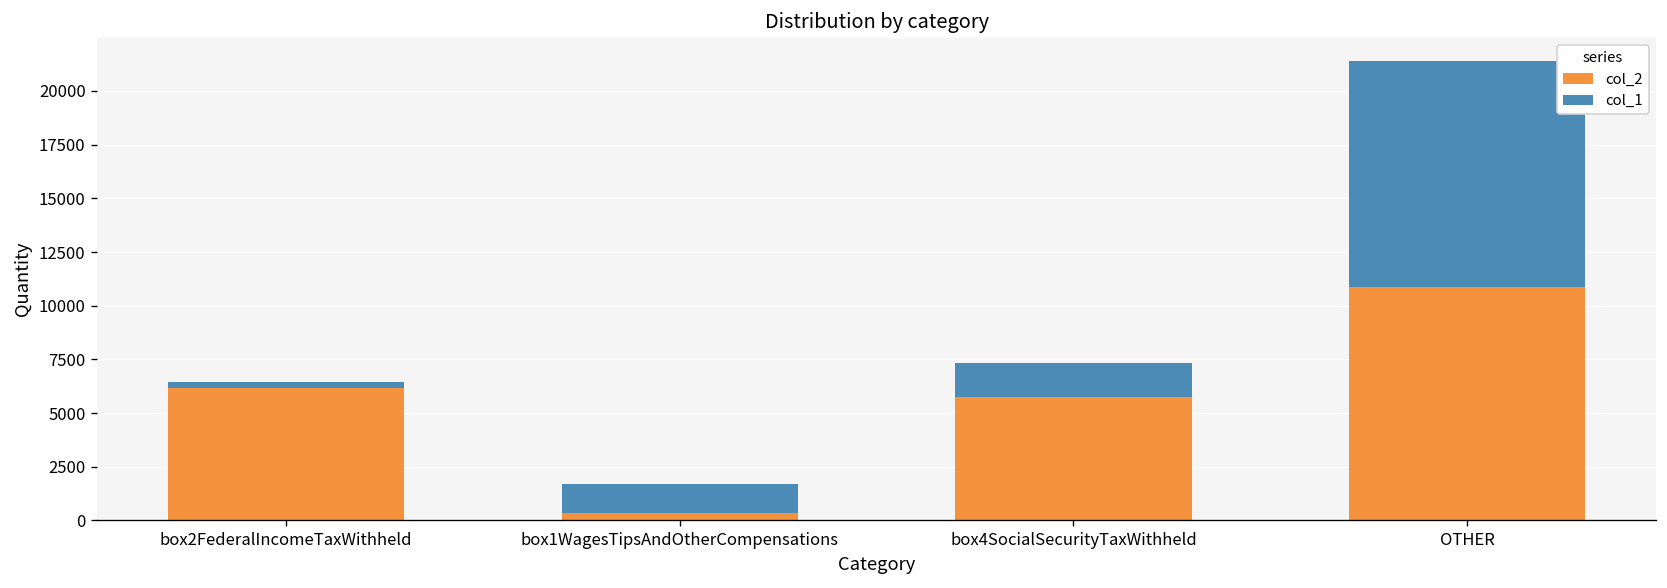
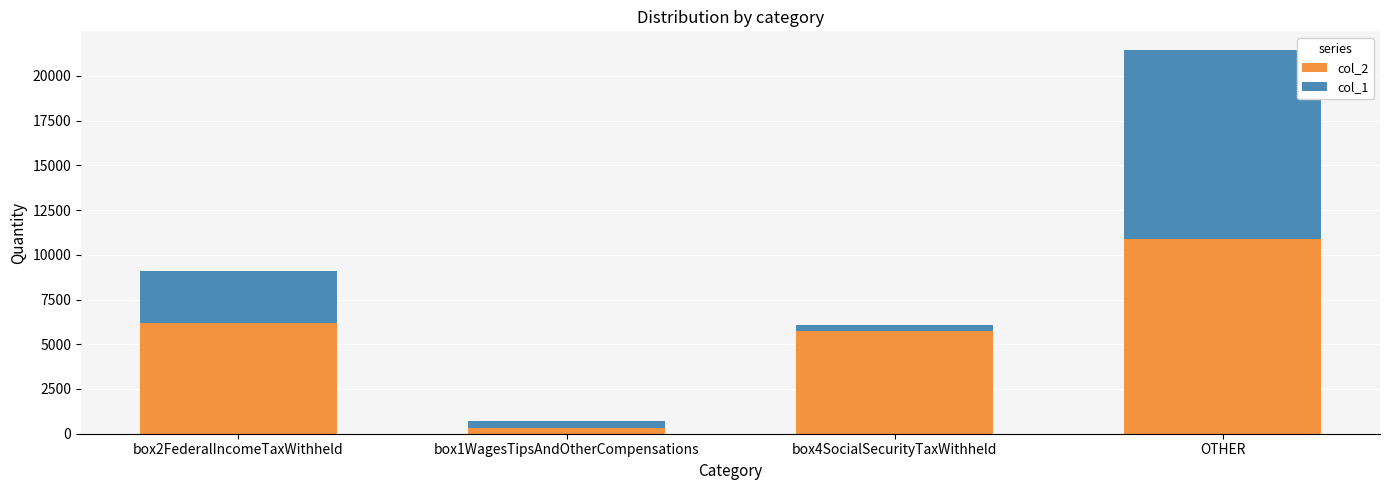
col_1, box2FederalIncomeTaxWithheld: 300 -> 2900
col_1, box1WagesTipsAndOtherCompensations: 1300 -> 300
col_1, box4SocialSecurityTaxWithheld: 1600 -> 300
